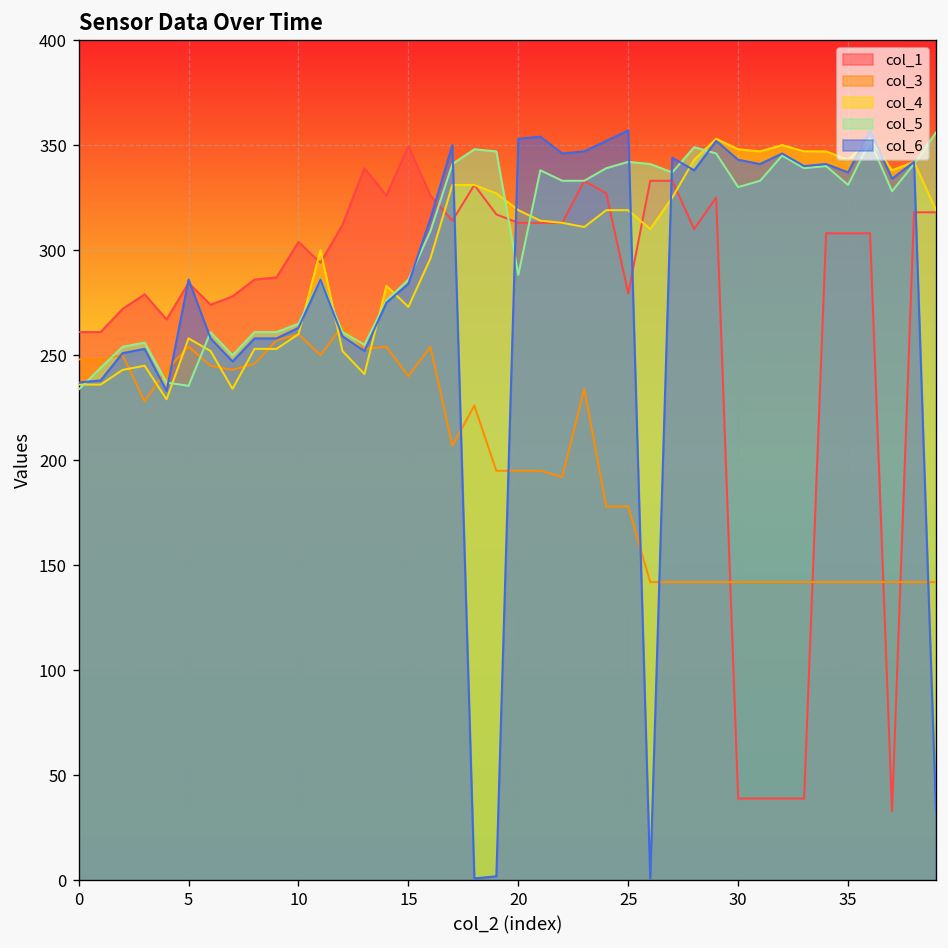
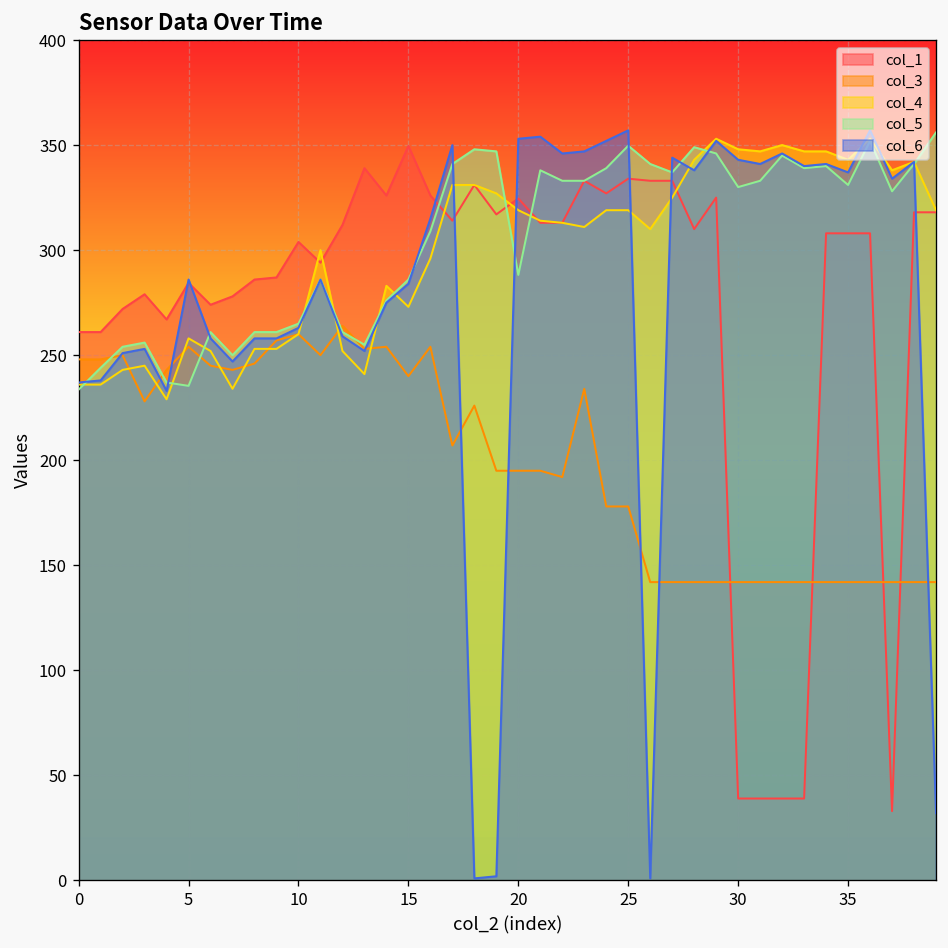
col_1, 20: 313 -> 325
col_1, 25: 279 -> 334
col_5, 25: 342 -> 350
